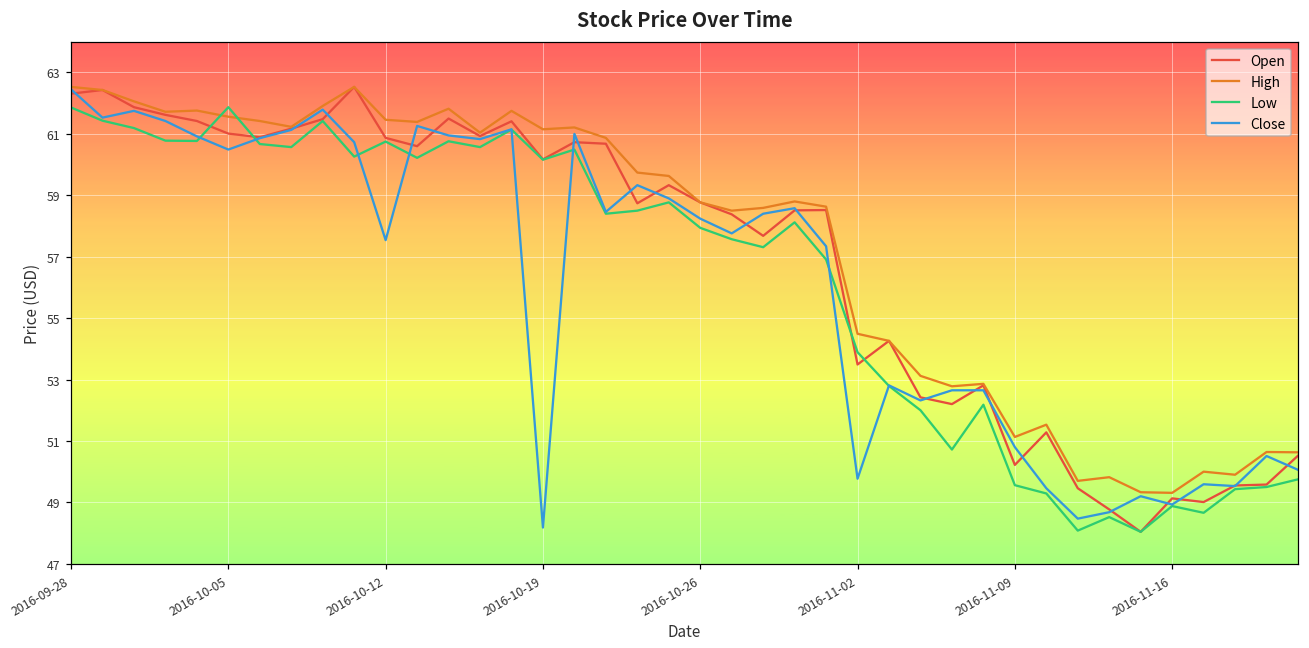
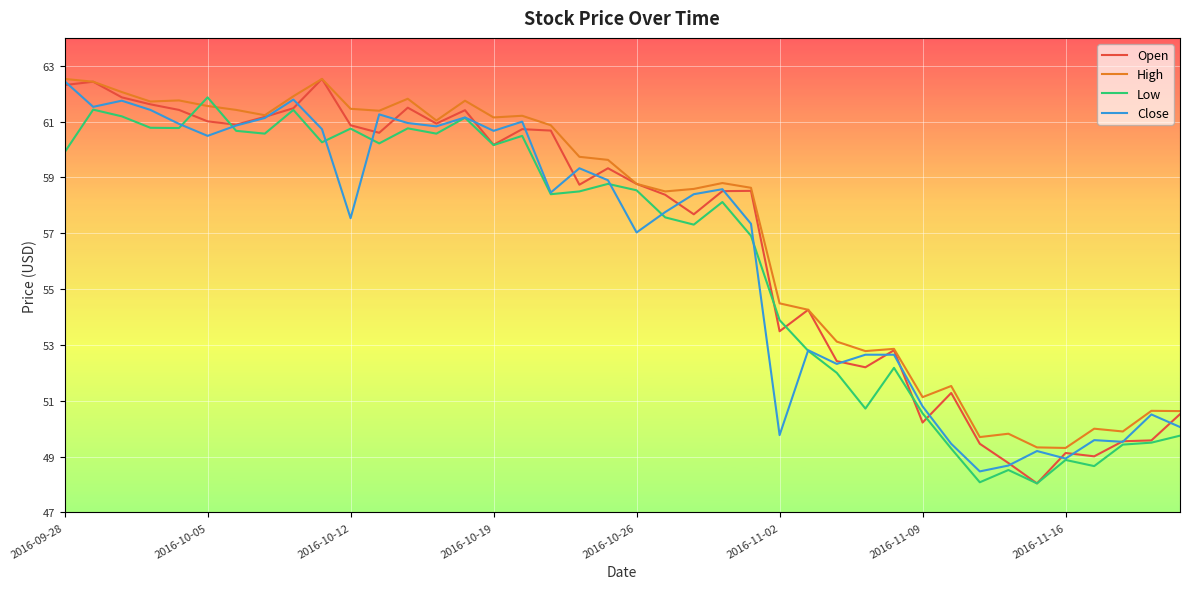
Low, 2016-09-28: 61.9 -> 59.9
Close, 2016-10-19: 48.2 -> 60.7
Low, 2016-10-26: 57.9 -> 58.5
Close, 2016-10-26: 58.2 -> 57.0
Low, 2016-11-09: 49.6 -> 50.6
